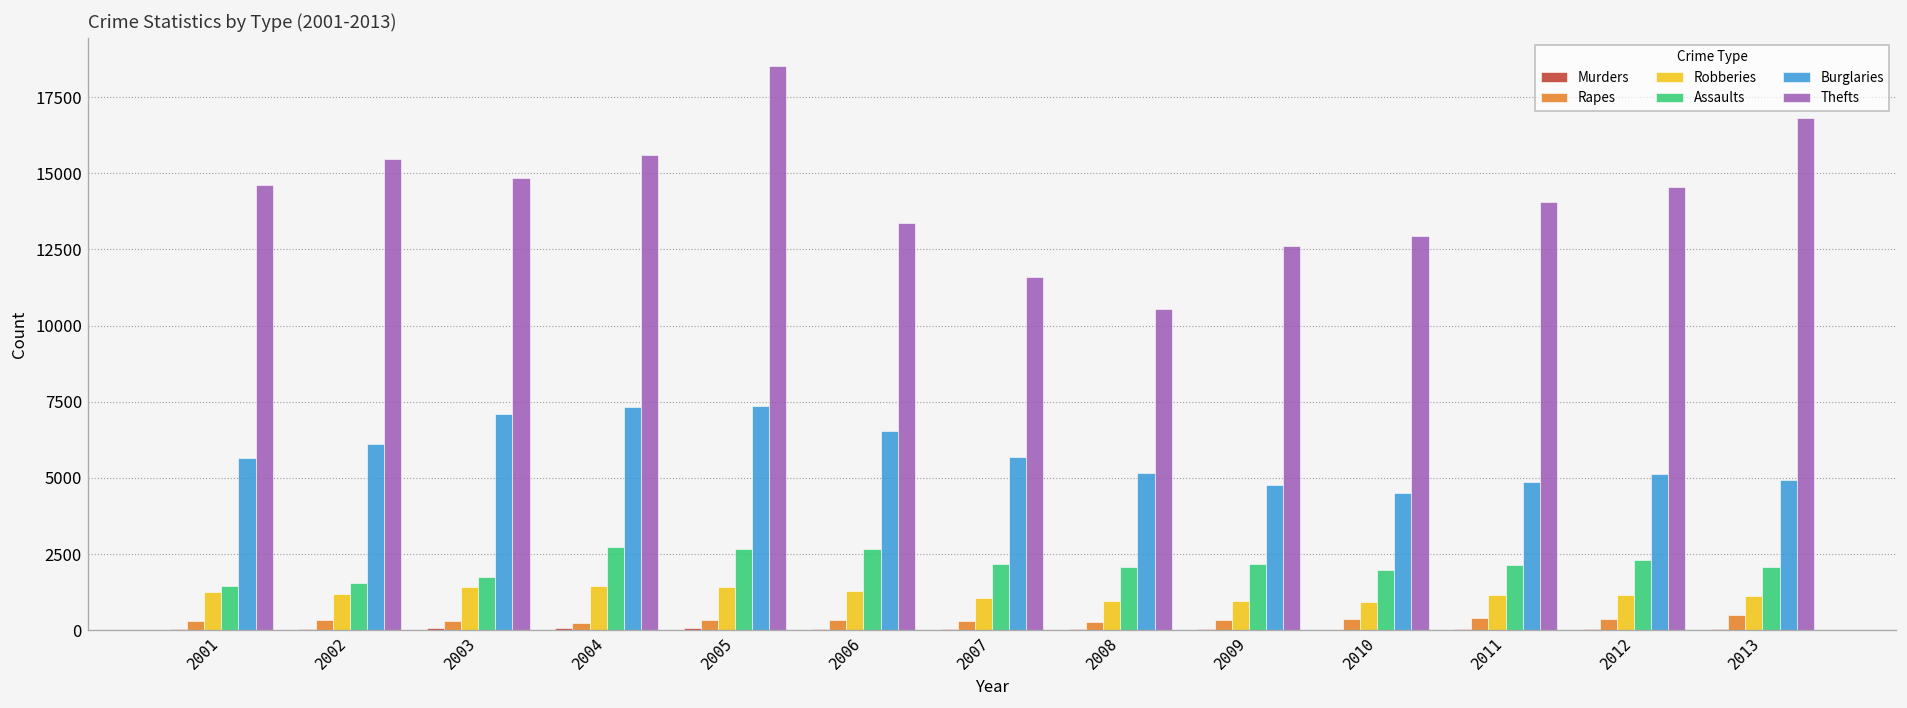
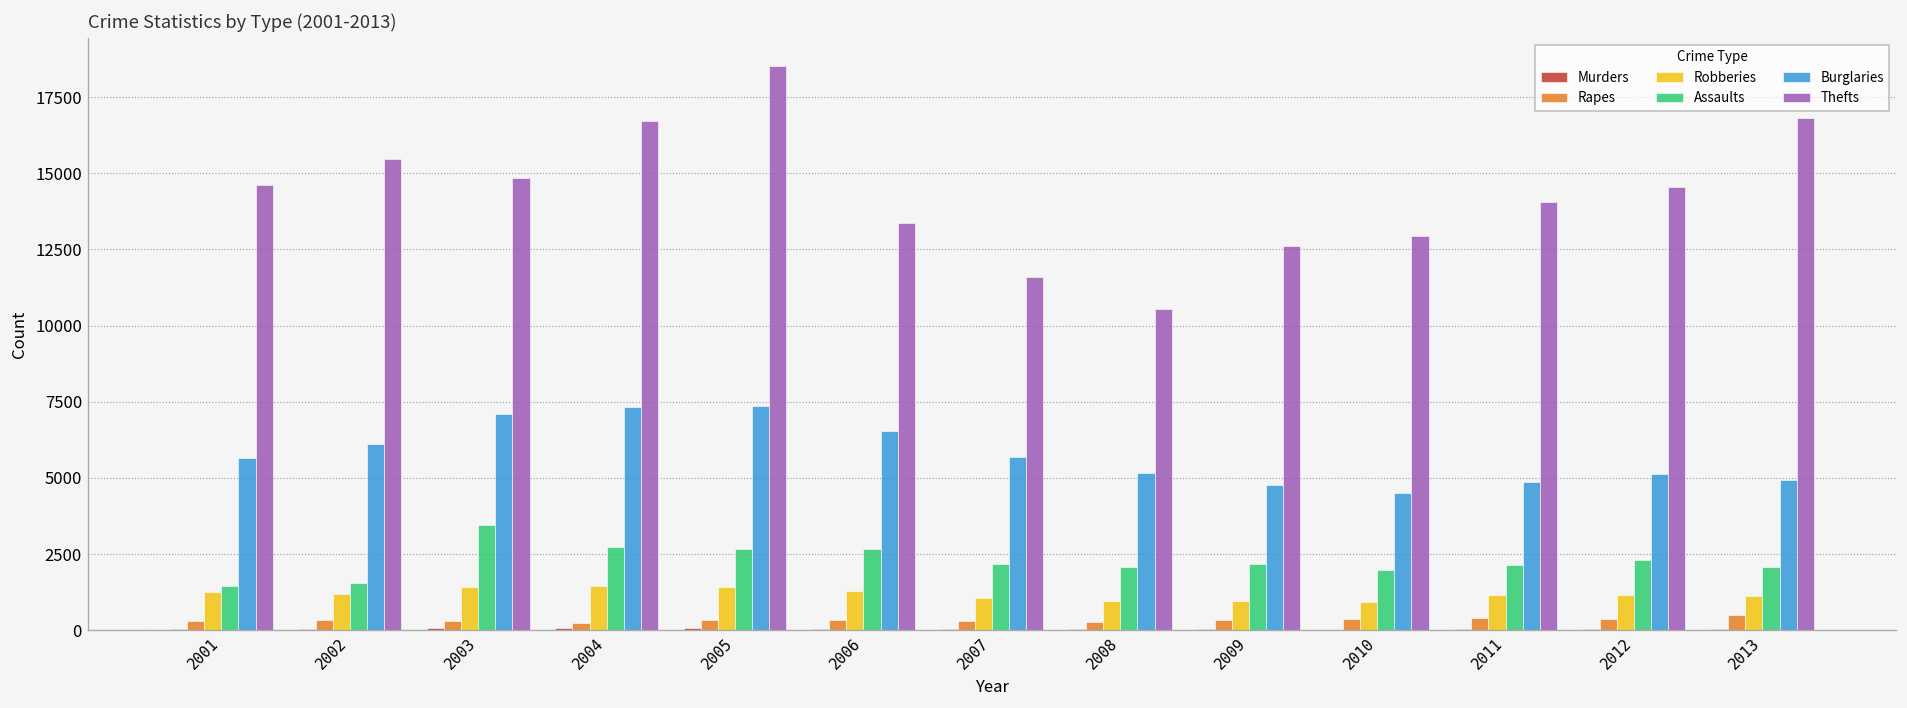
Assaults, 2003: 1700 -> 3400
Thefts, 2004: 15600 -> 16700
